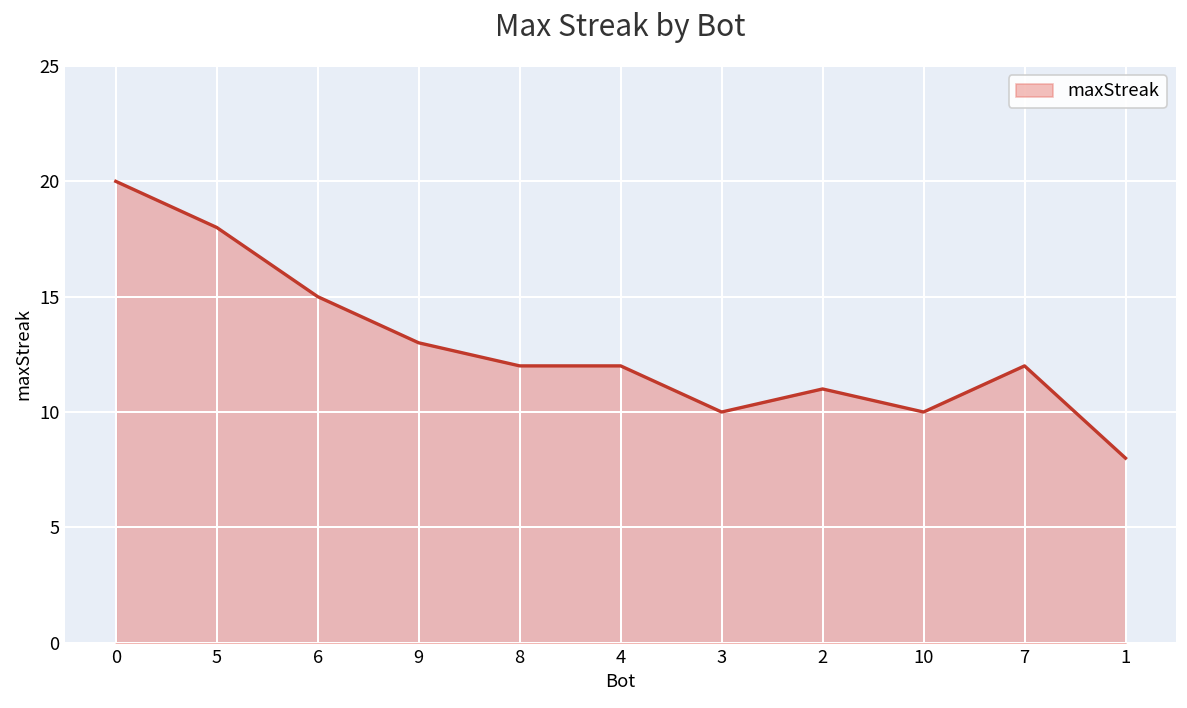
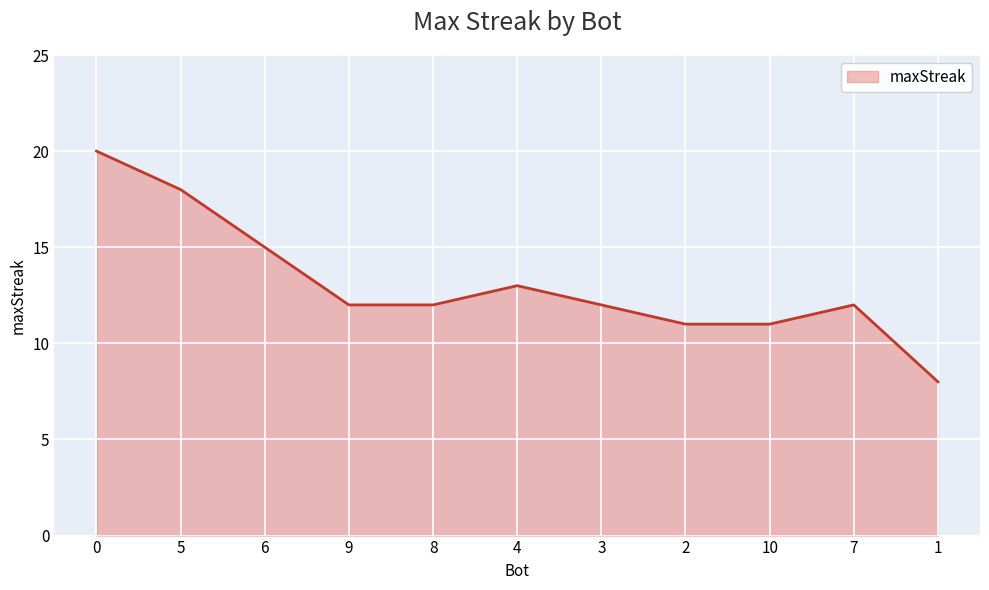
9: 13 -> 12
4: 12 -> 13
3: 10 -> 12
10: 10 -> 11
